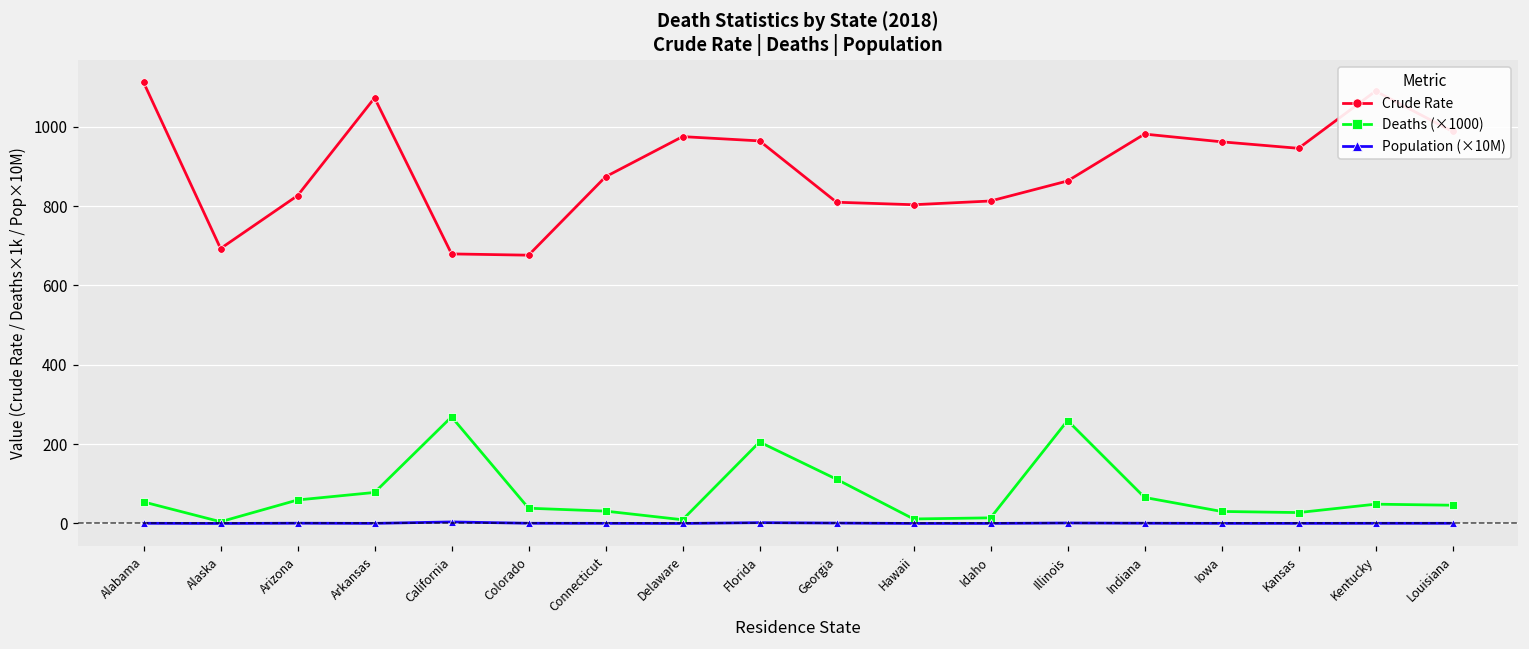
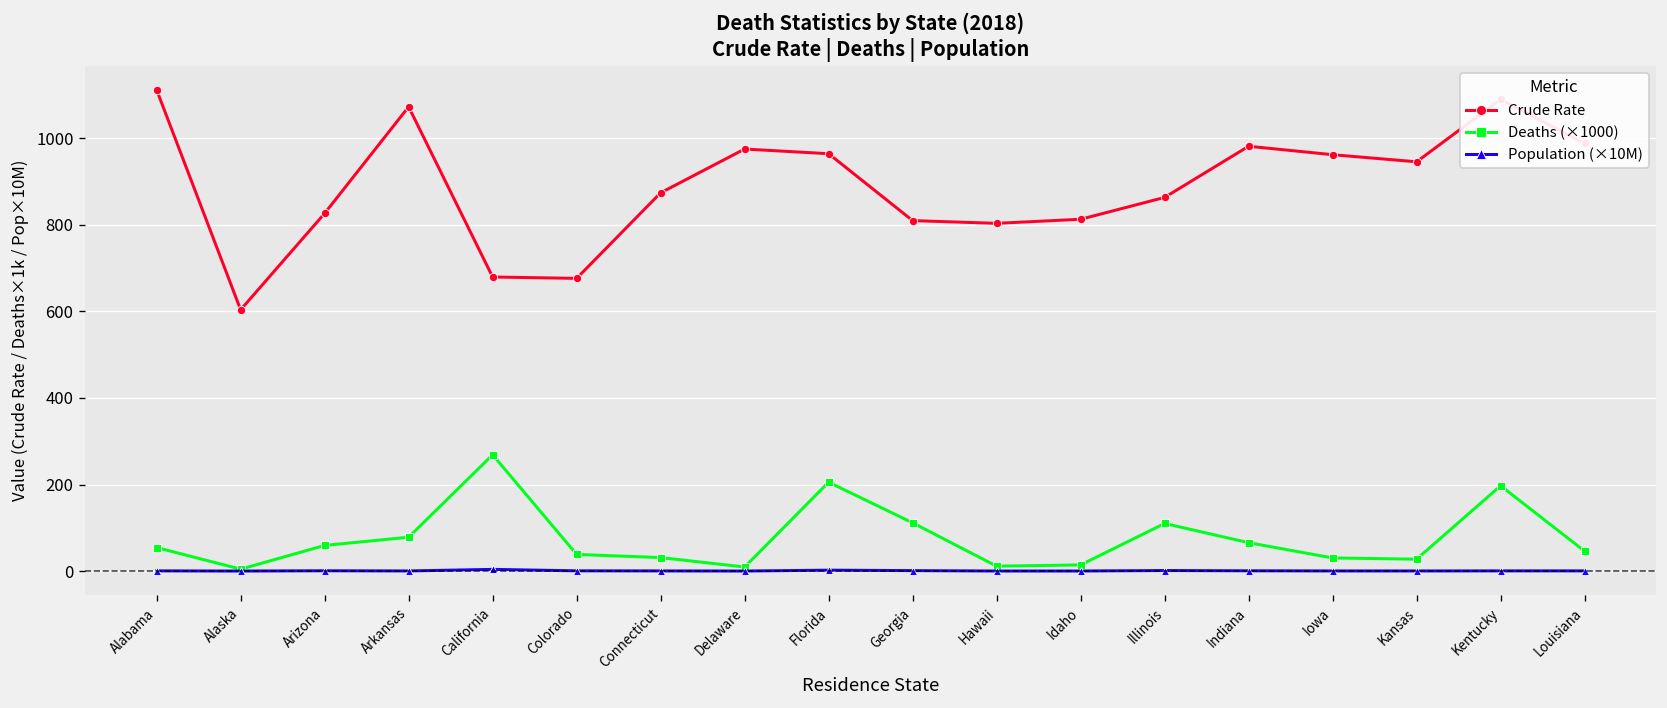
Crude Rate, Alaska: 690 -> 600
Deaths (×1000), Illinois: 260 -> 110
Deaths (×1000), Kentucky: 50 -> 200
